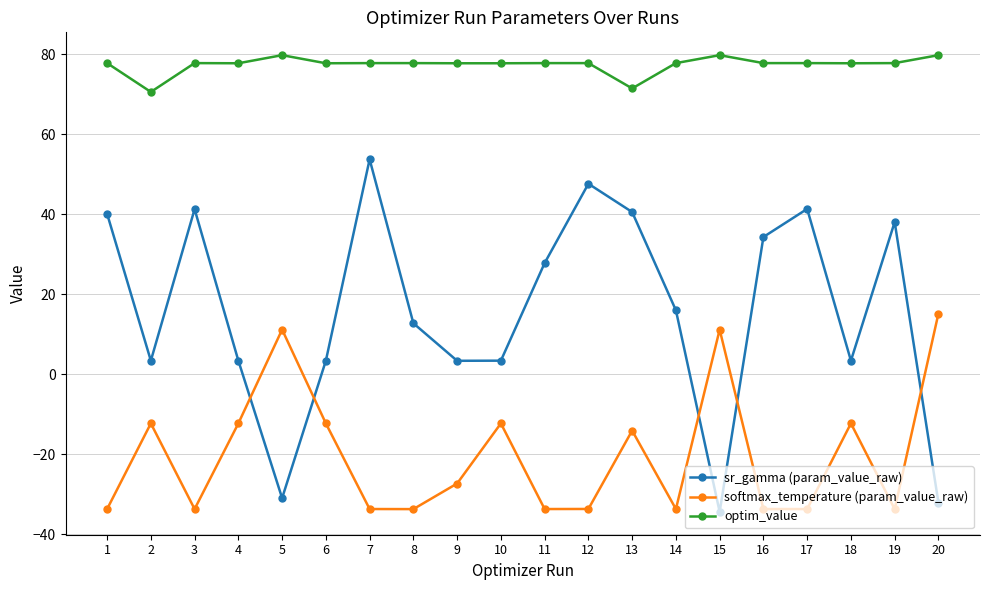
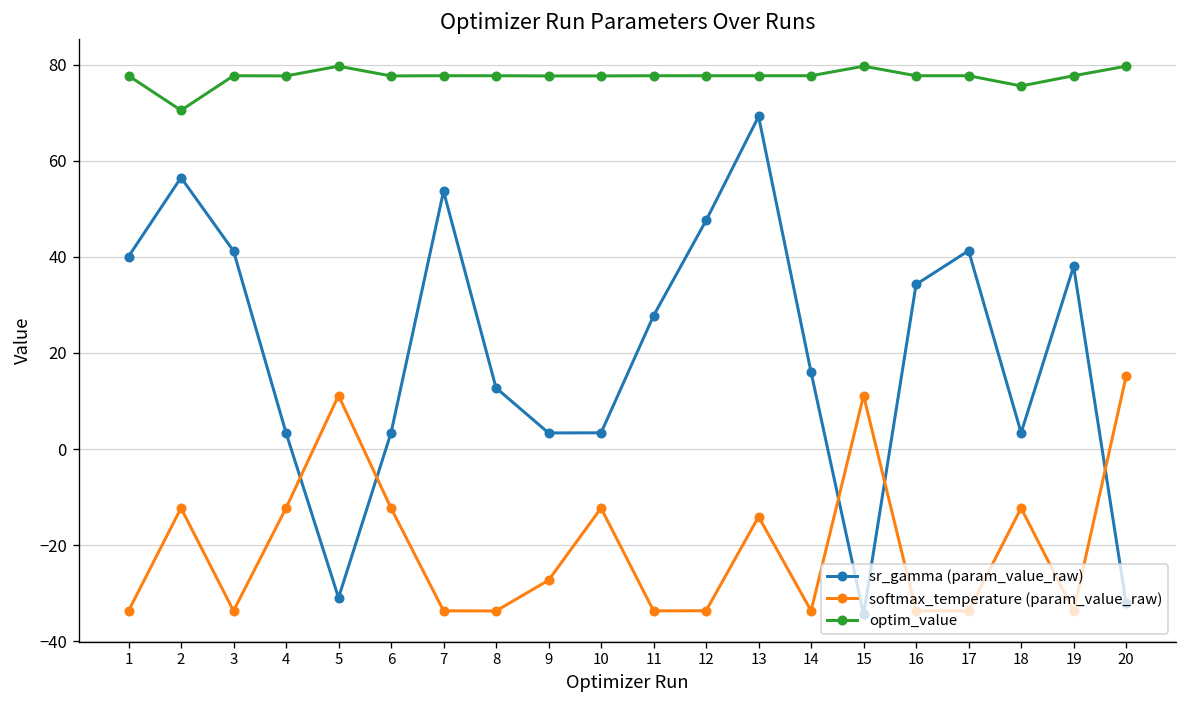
sr_gamma (param_value_raw), 2: 3 -> 57
sr_gamma (param_value_raw), 13: 41 -> 69
optim_value, 13: 71 -> 78
optim_value, 18: 78 -> 76
